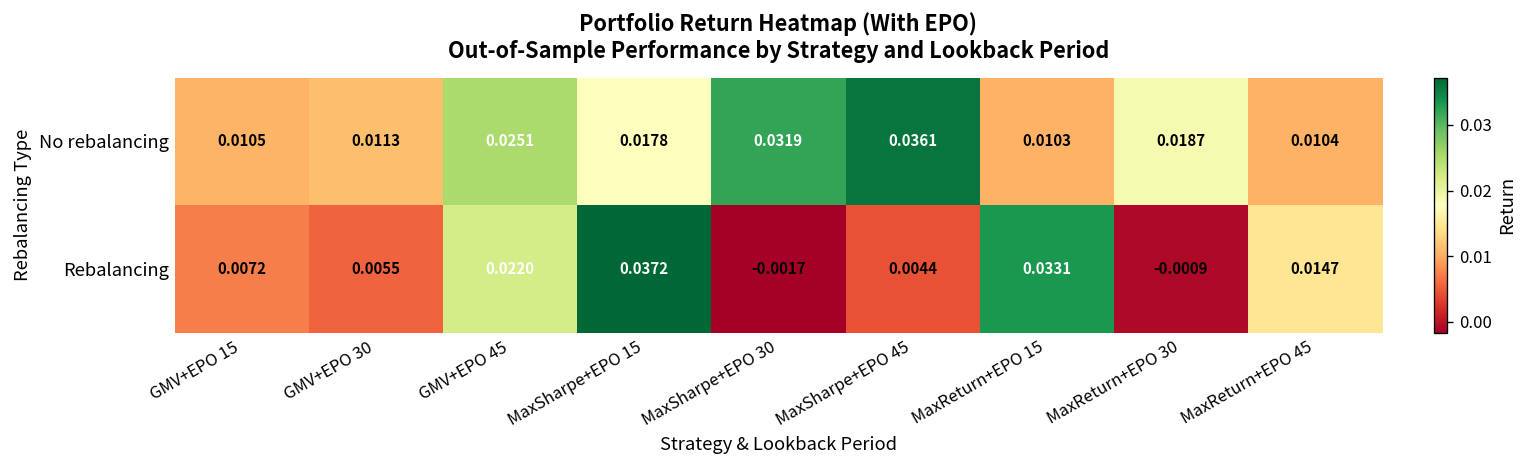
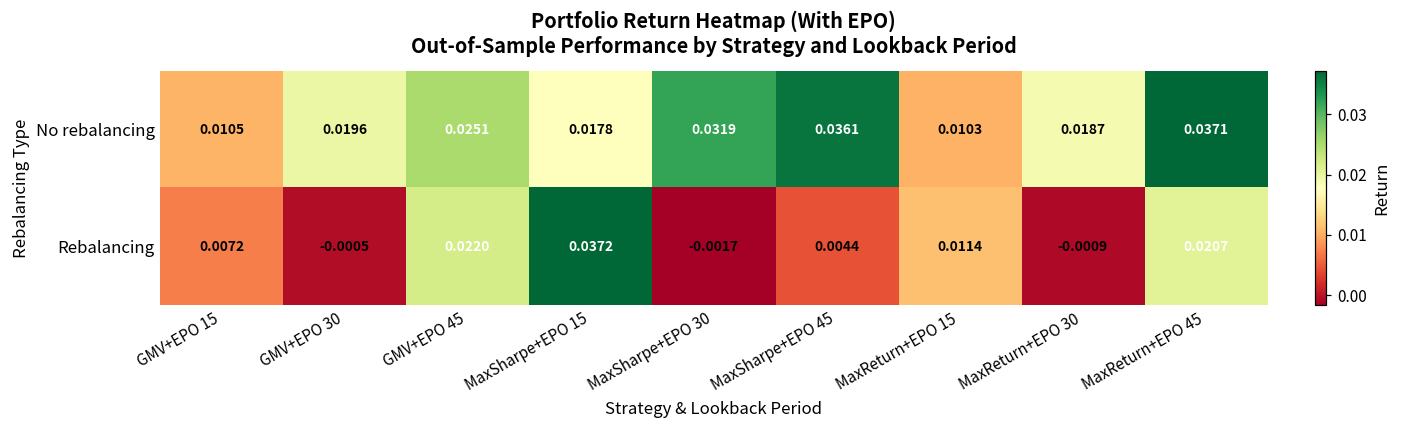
No rebalancing, GMV+EPO 30: 0.0113 -> 0.0196
No rebalancing, MaxReturn+EPO 45: 0.0104 -> 0.0371
Rebalancing, GMV+EPO 30: 0.0055 -> -0.0005
Rebalancing, MaxReturn+EPO 15: 0.0331 -> 0.0114
Rebalancing, MaxReturn+EPO 45: 0.0147 -> 0.0207
